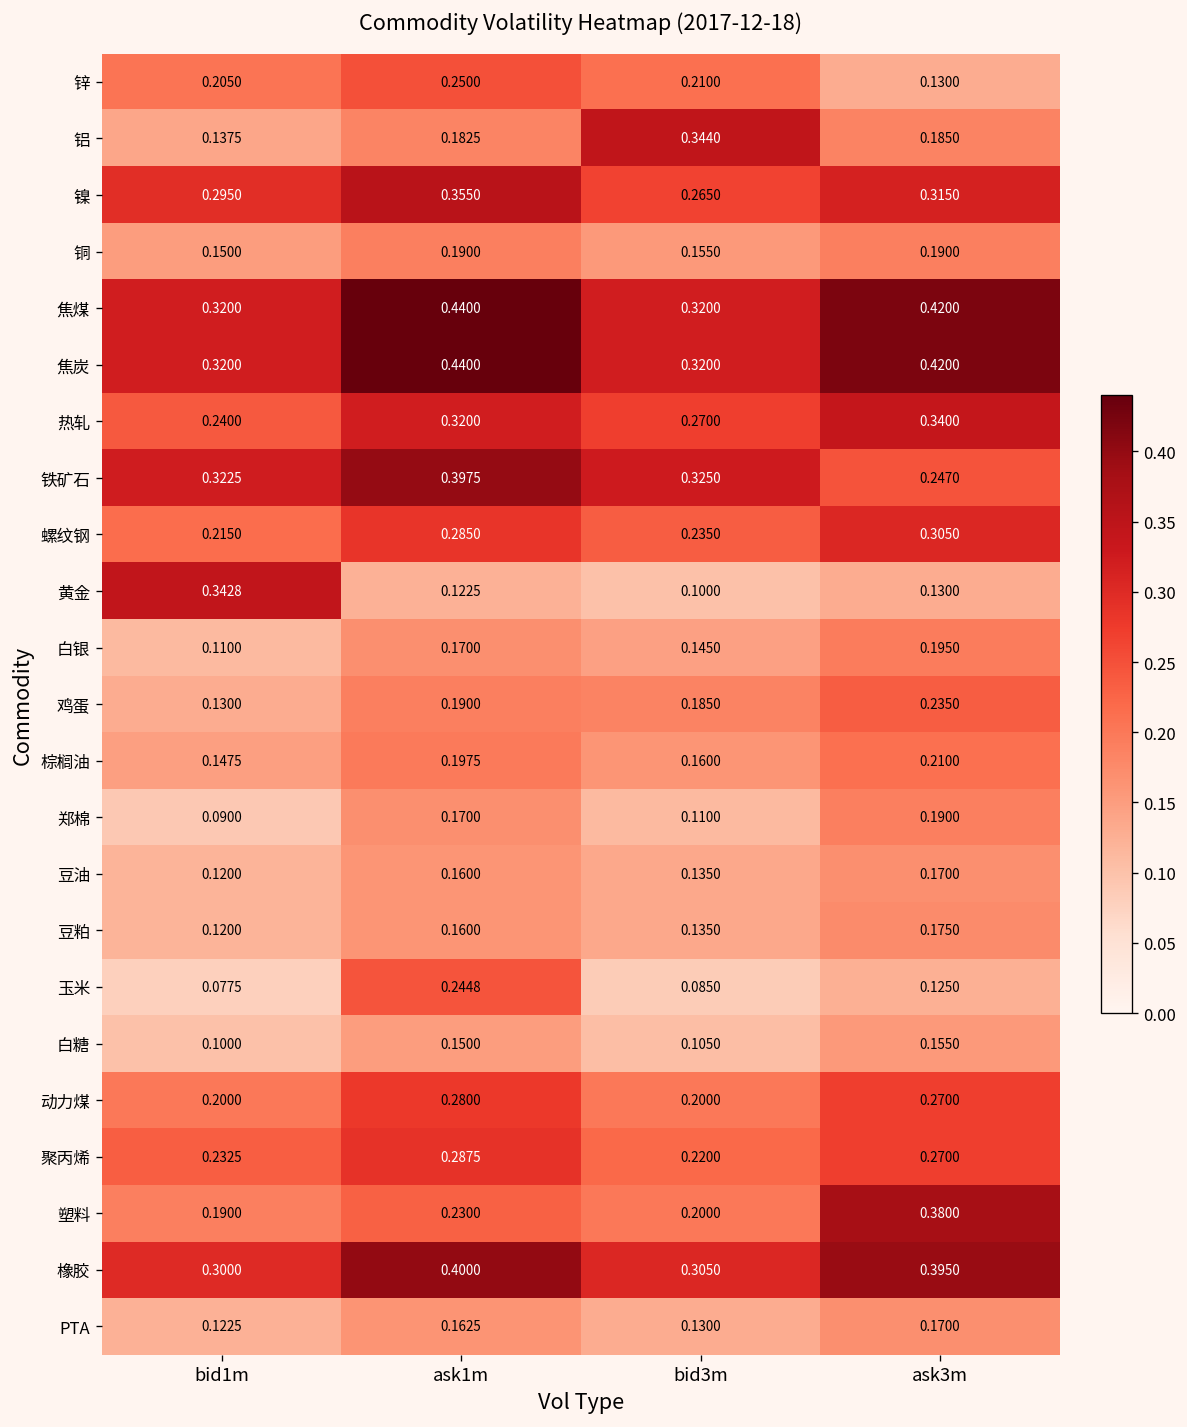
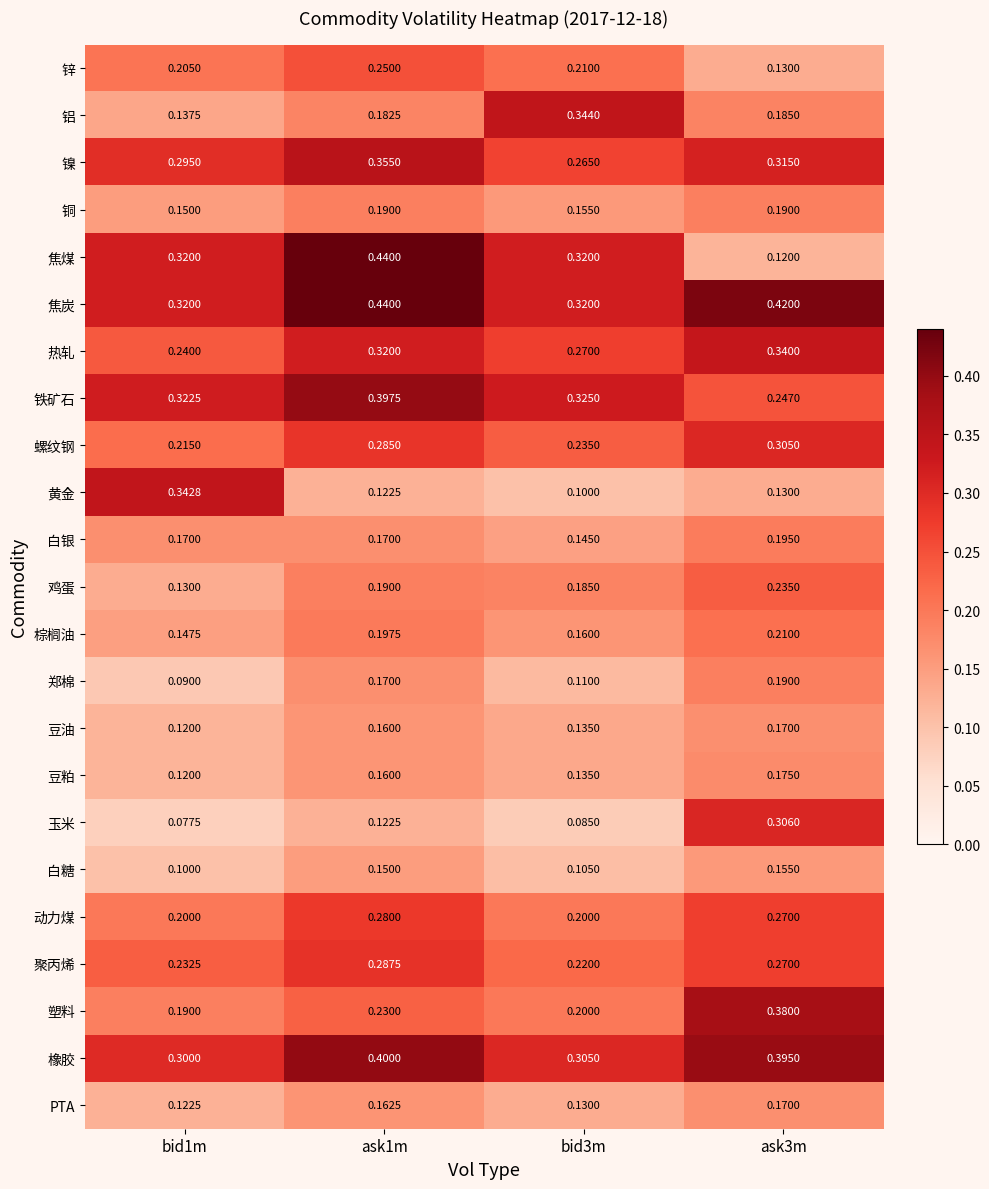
焦煤, ask3m: 0.4200 -> 0.1200
白银, bid1m: 0.1100 -> 0.1700
玉米, ask1m: 0.2448 -> 0.1225
玉米, ask3m: 0.1250 -> 0.3060
